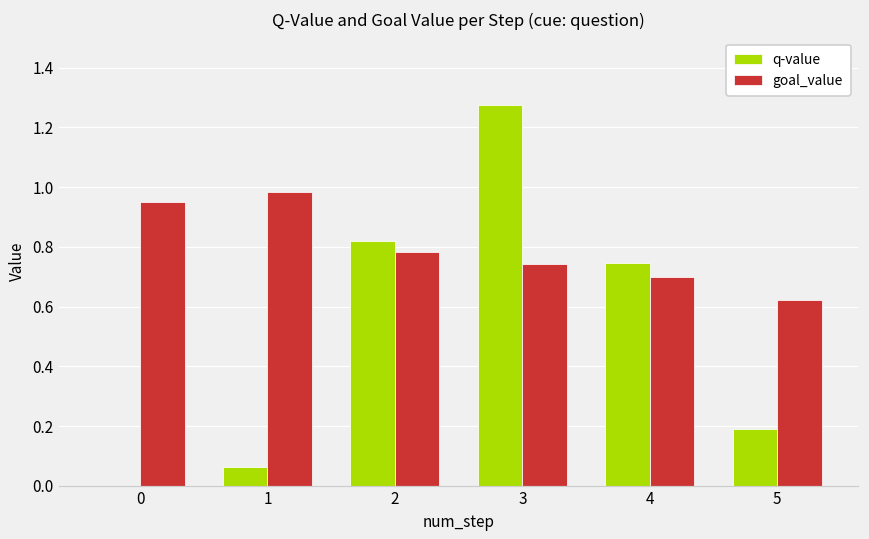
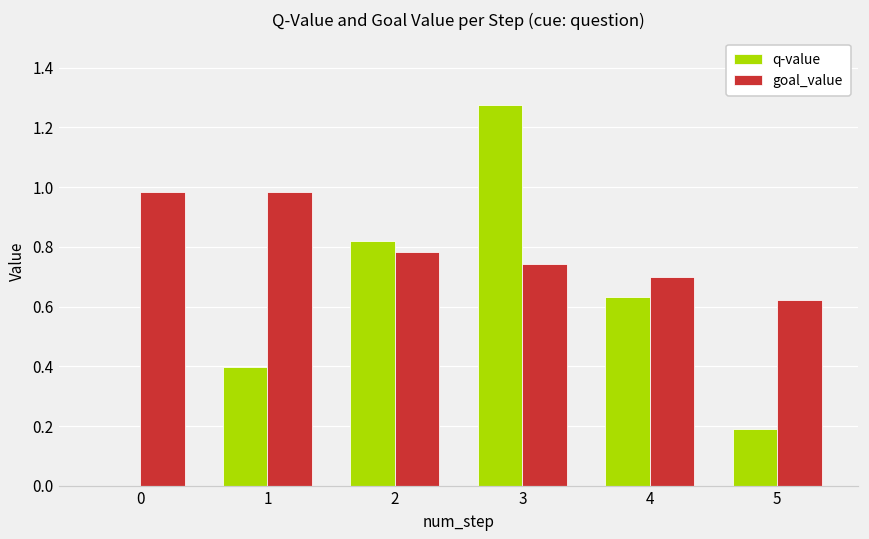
goal_value, 0: 0.95 -> 0.98
q-value, 1: 0.06 -> 0.40
q-value, 4: 0.75 -> 0.63
